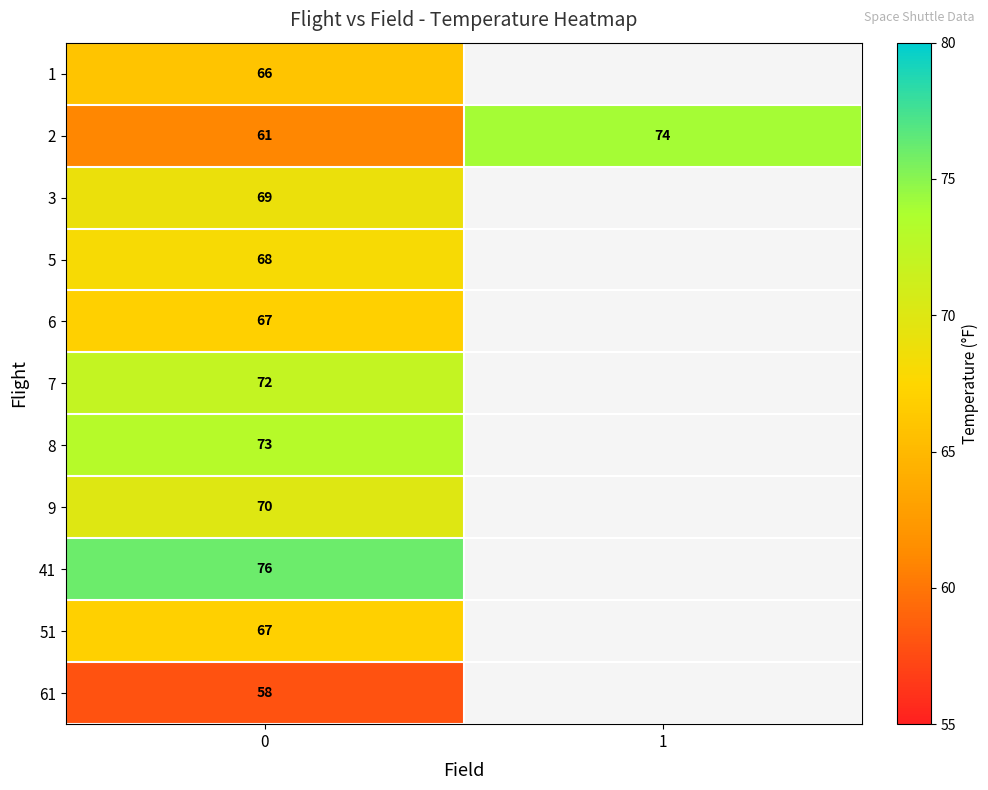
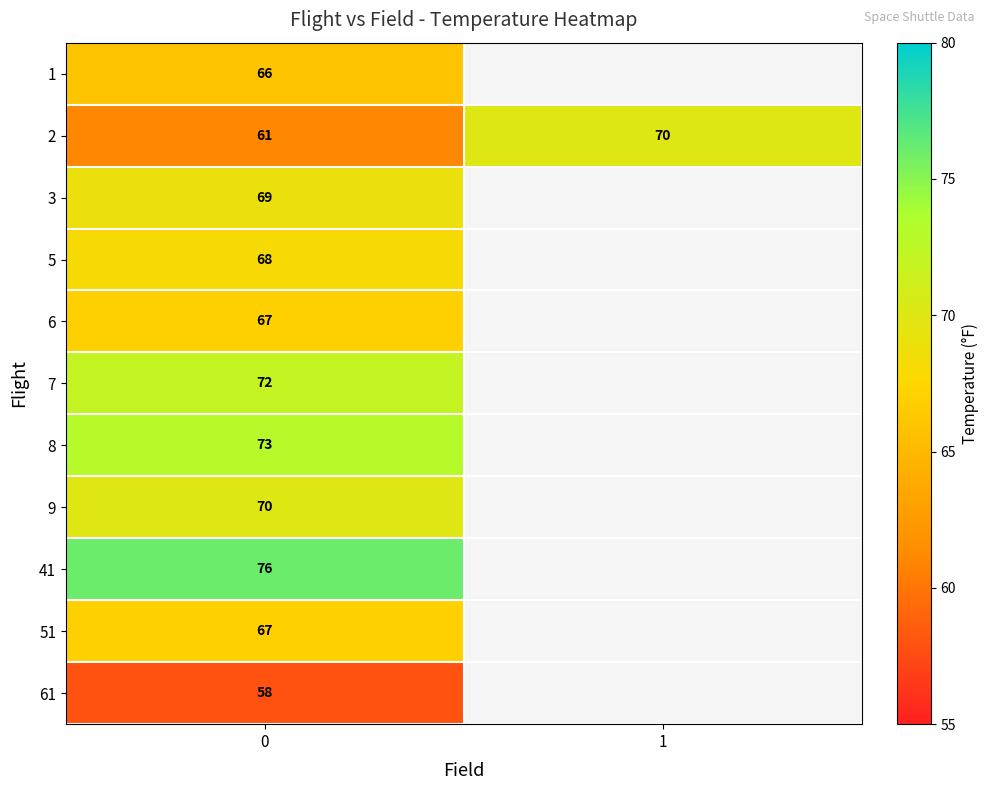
2, 1: 74 -> 70
